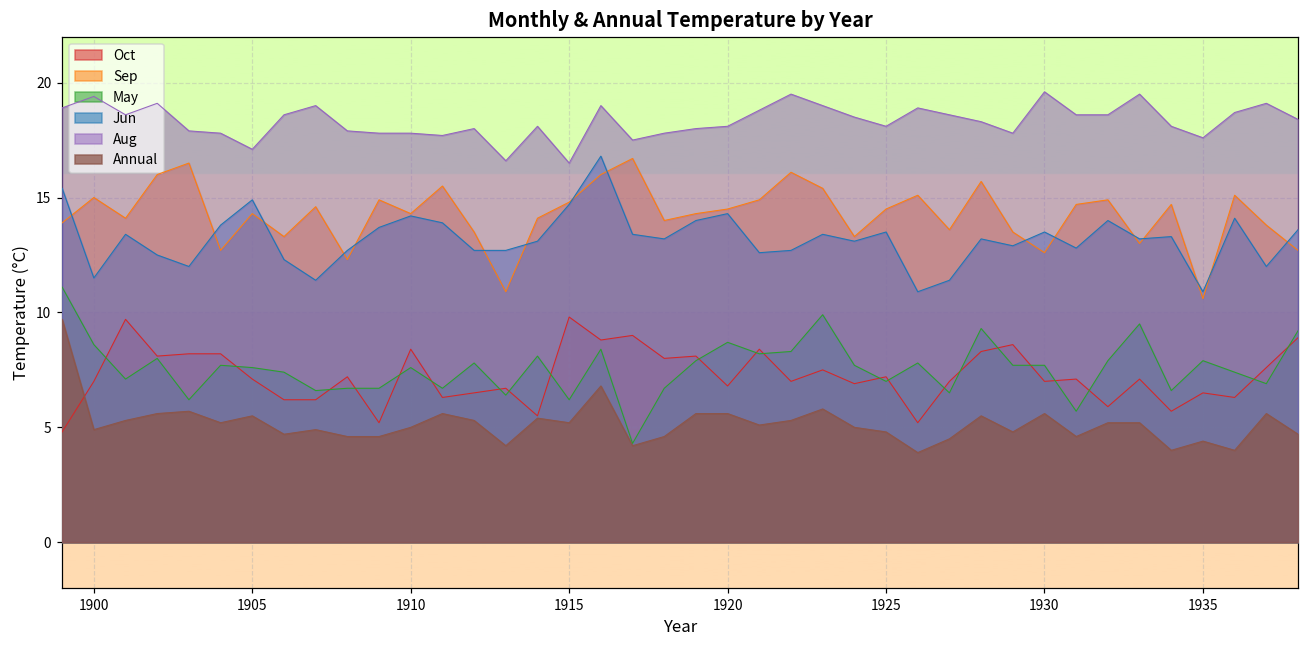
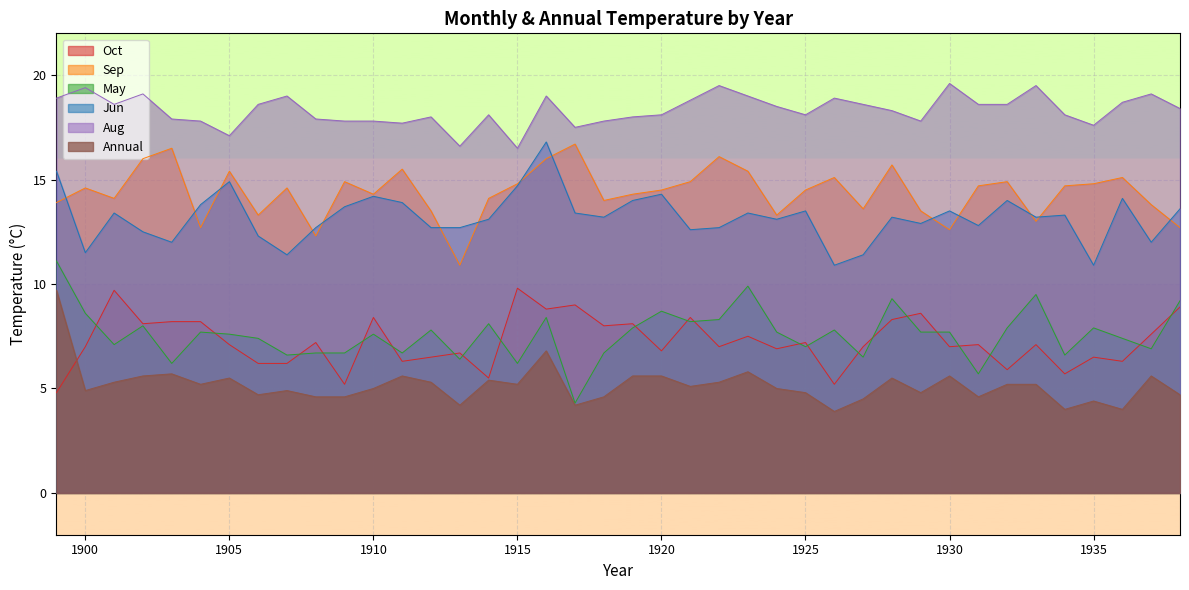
Sep, 1900: 15.0 -> 14.6
Sep, 1905: 14.3 -> 15.4
Sep, 1935: 10.6 -> 14.8
